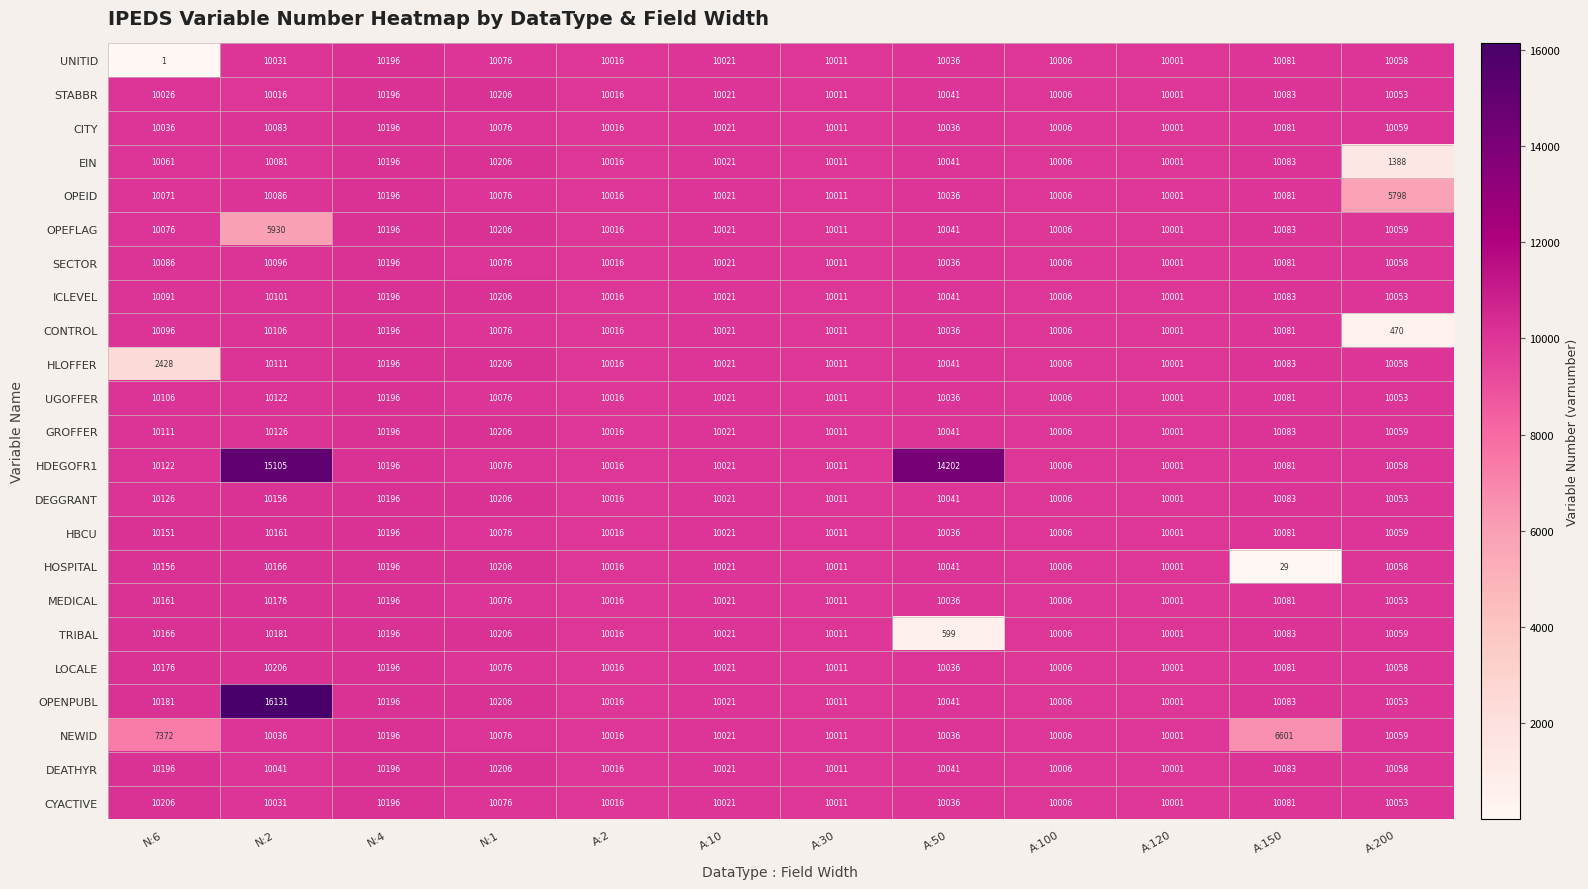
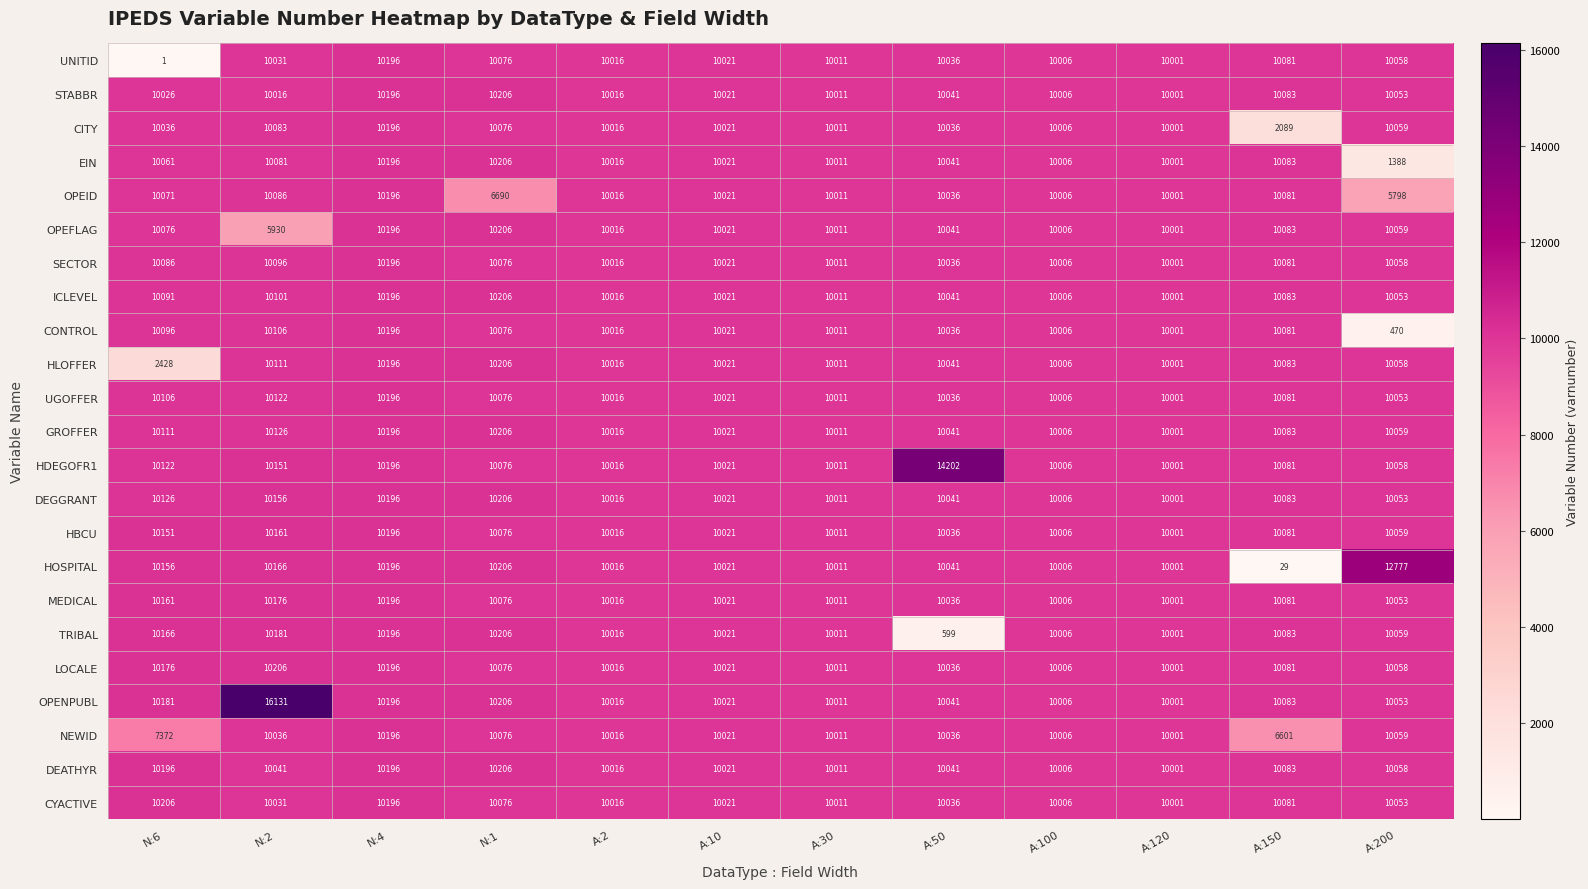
CITY, A:150: 10081 -> 2089
OPEID, N:1: 10076 -> 6690
HDEGOFR1, N:2: 15105 -> 10151
HOSPITAL, A:200: 10058 -> 12777
